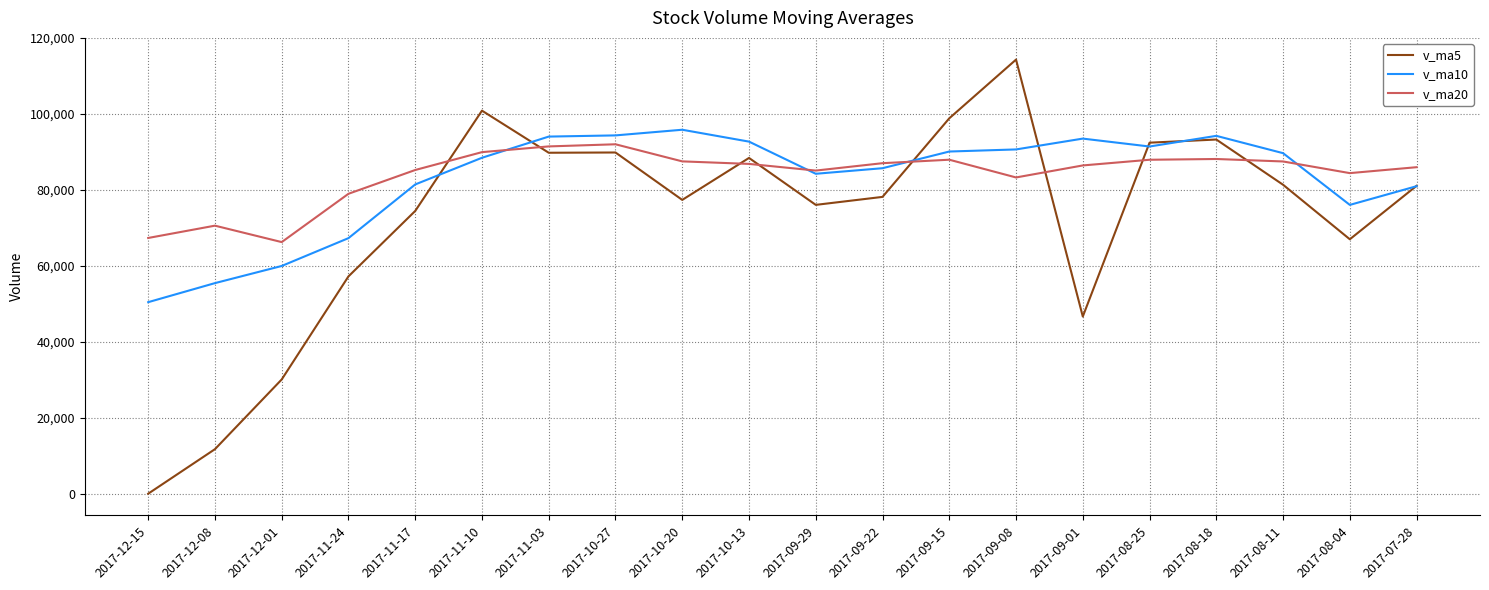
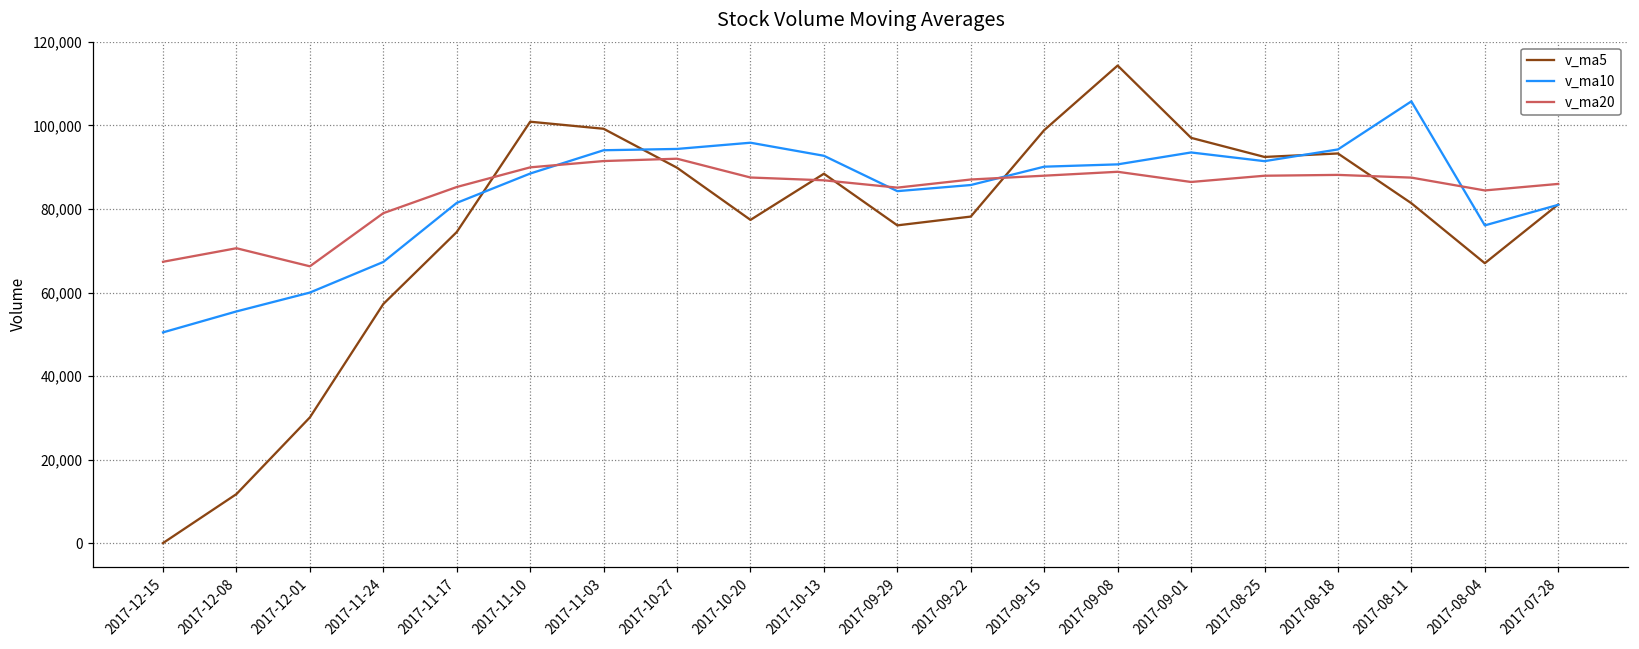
v_ma5, 2017-11-03: 90,000 -> 99,000
v_ma20, 2017-09-08: 83,000 -> 89,000
v_ma5, 2017-09-01: 47,000 -> 97,000
v_ma10, 2017-08-11: 90,000 -> 106,000
